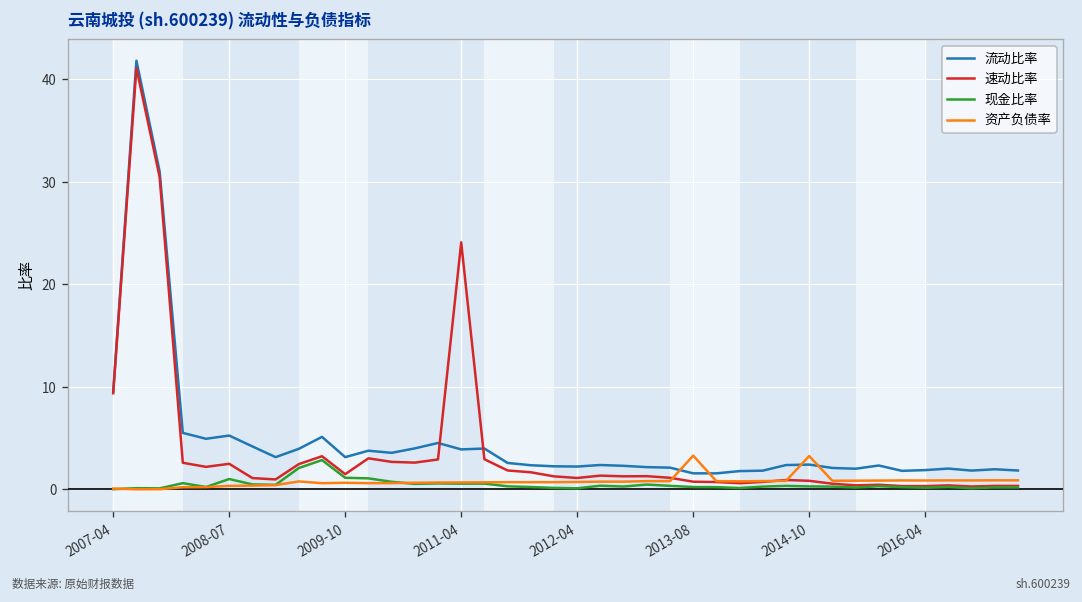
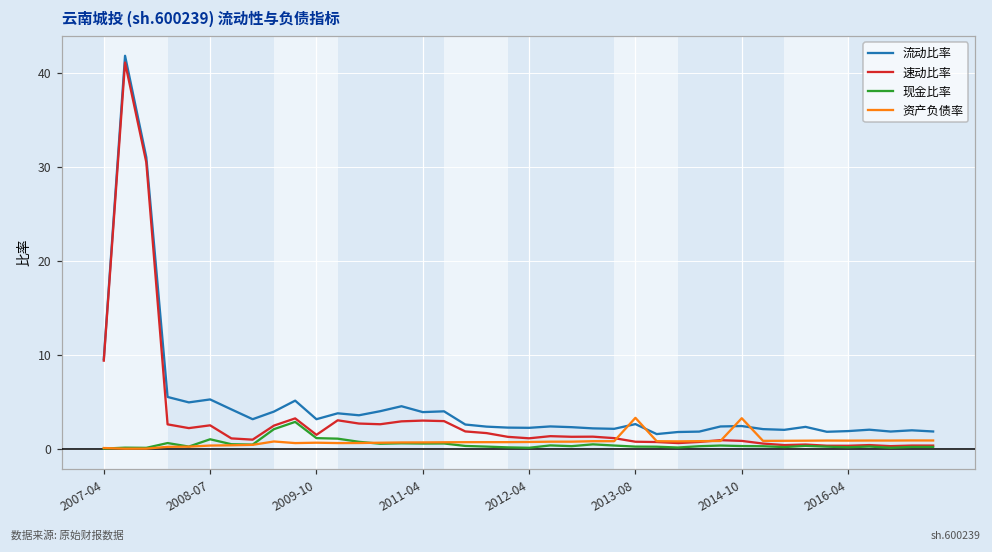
速动比率, 2011-04: 24 -> 3
流动比率, 2013-08: 2 -> 3
